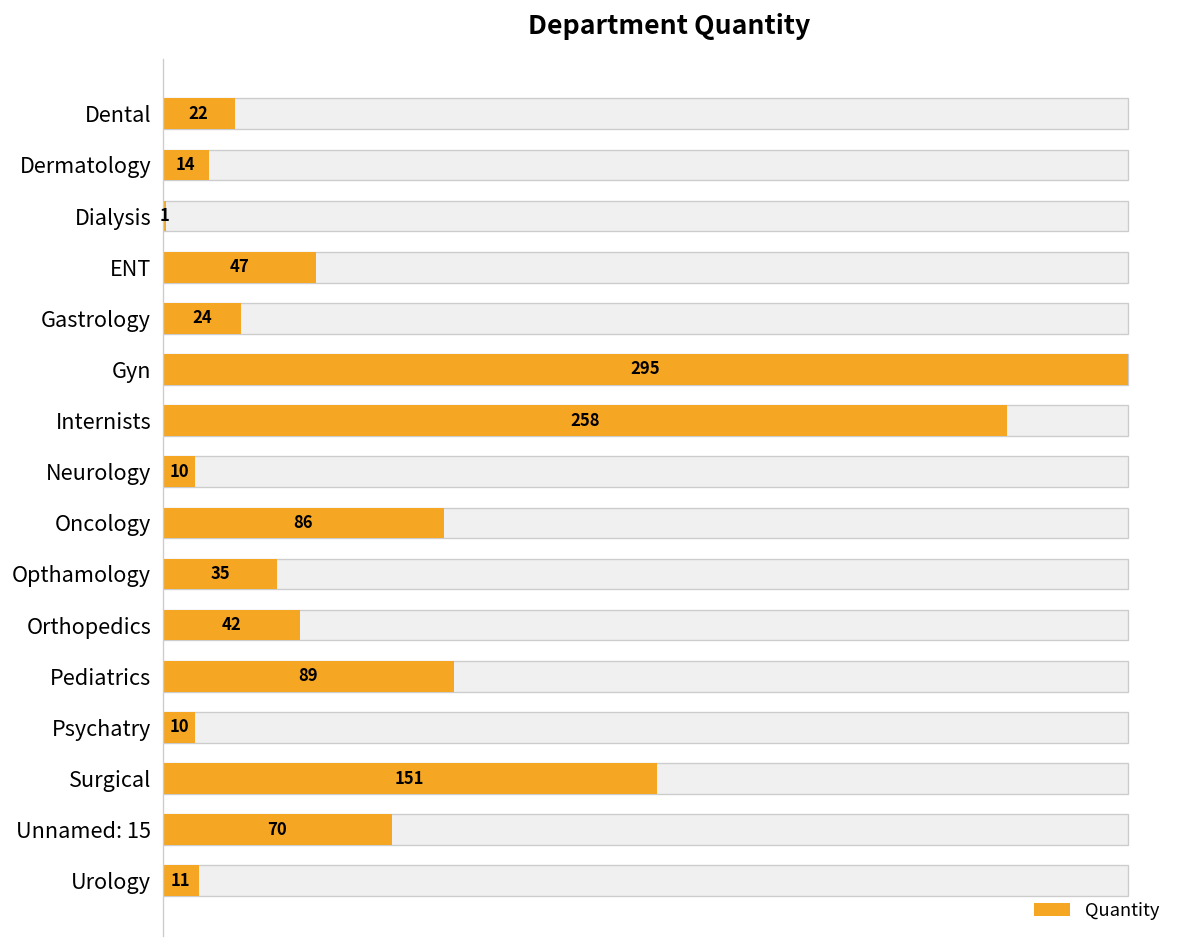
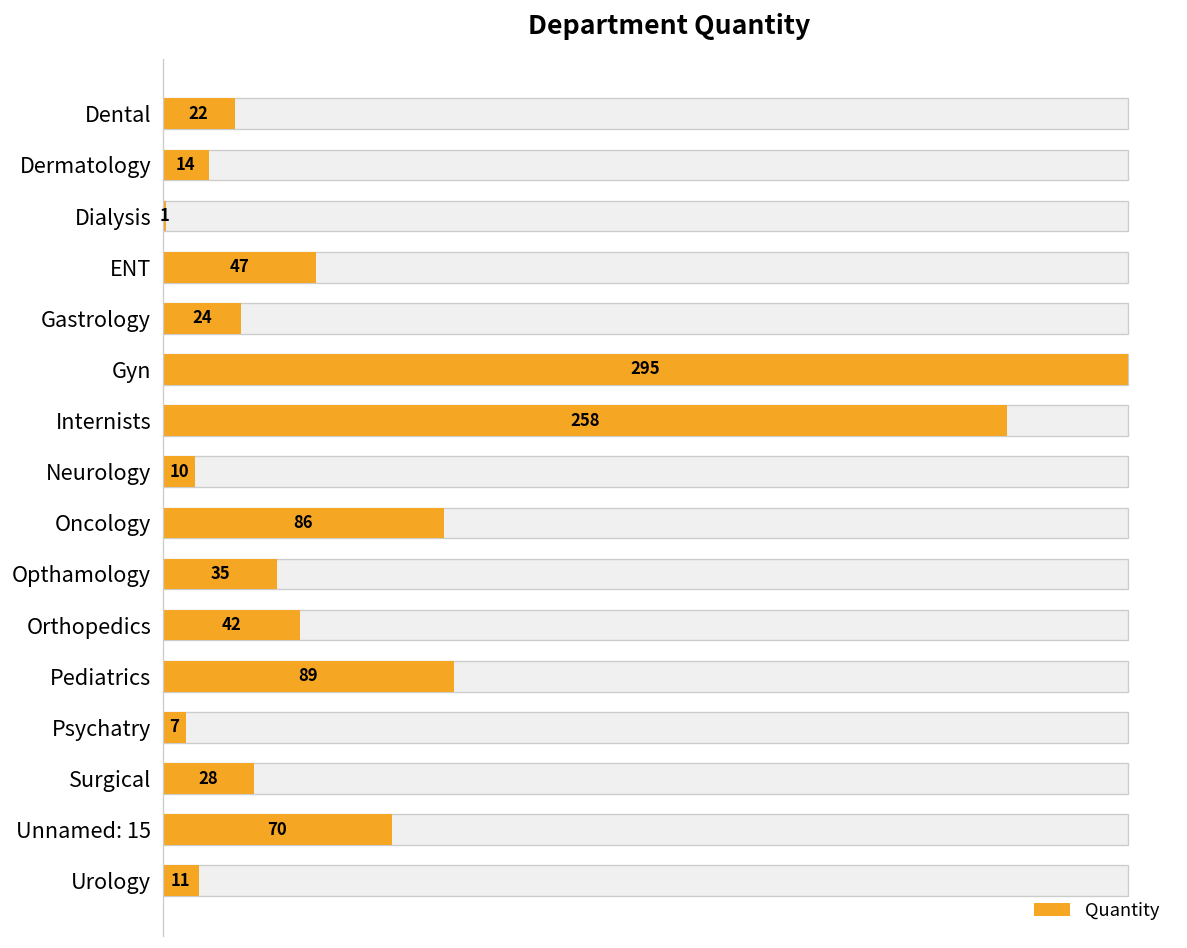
Quantity, Psychatry: 10 -> 7
Quantity, Surgical: 151 -> 28
